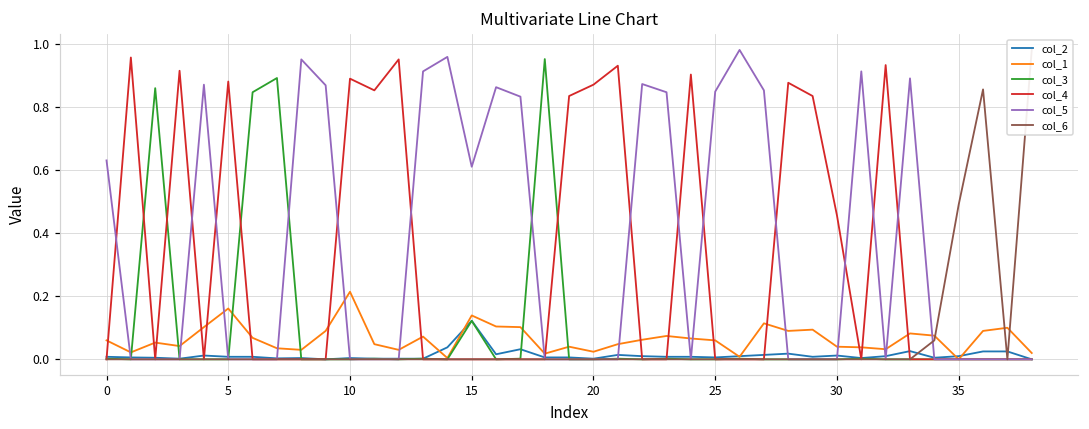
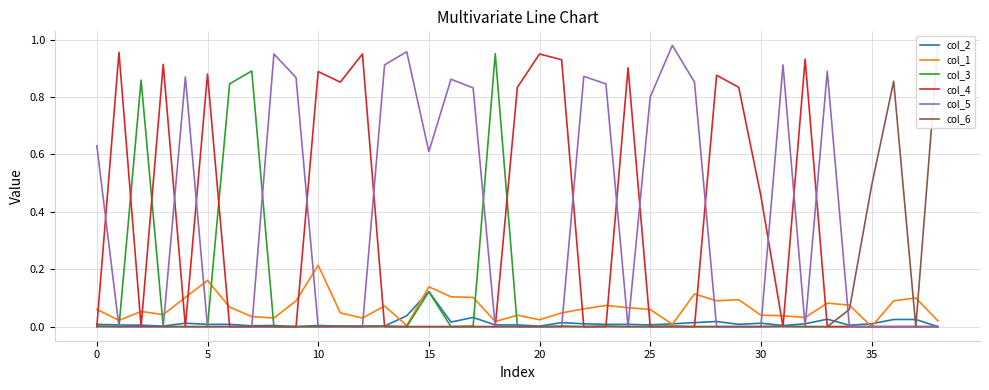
col_4, 20: 0.87 -> 0.95
col_5, 25: 0.85 -> 0.80
